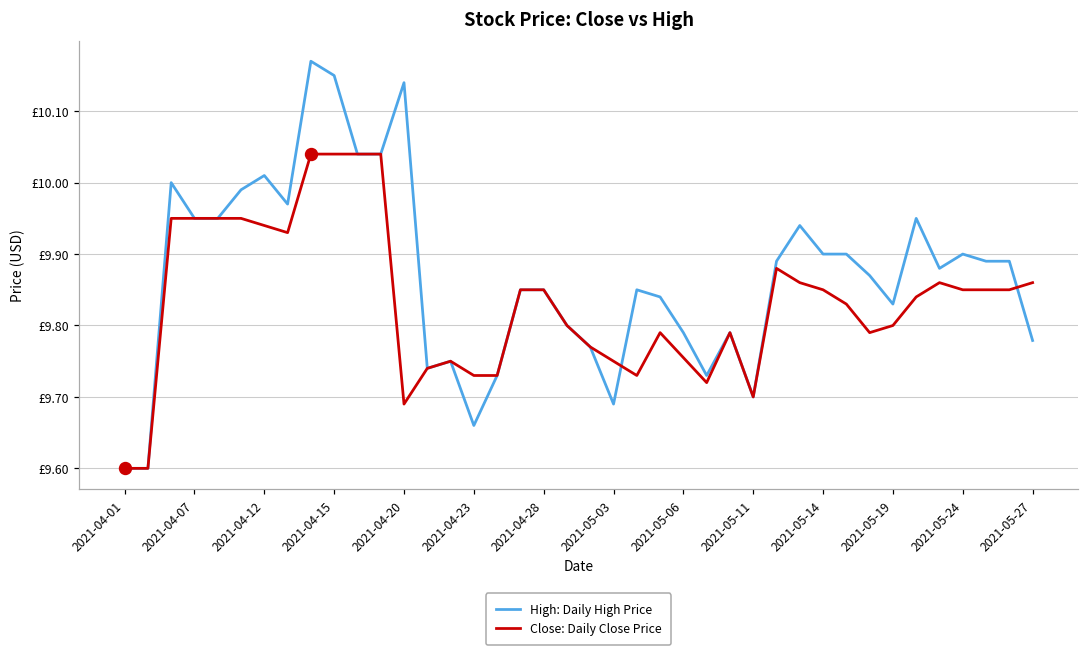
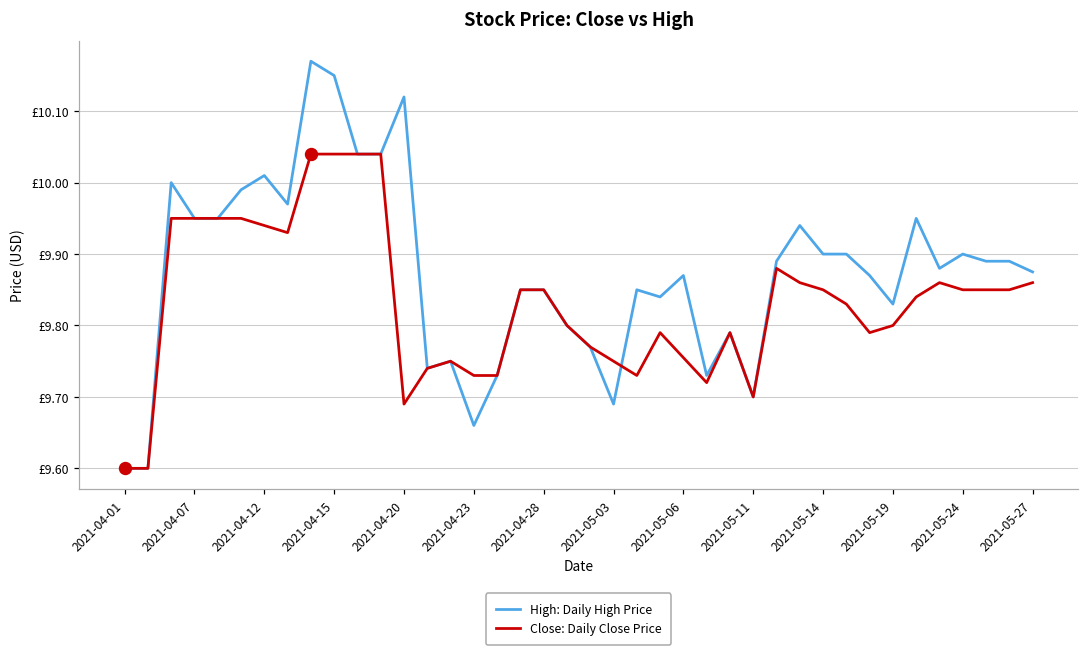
High: Daily High Price, 2021-04-20: £10.14 -> £10.12
High: Daily High Price, 2021-05-06: £9.79 -> £9.87
High: Daily High Price, 2021-05-27: £9.78 -> £9.88
